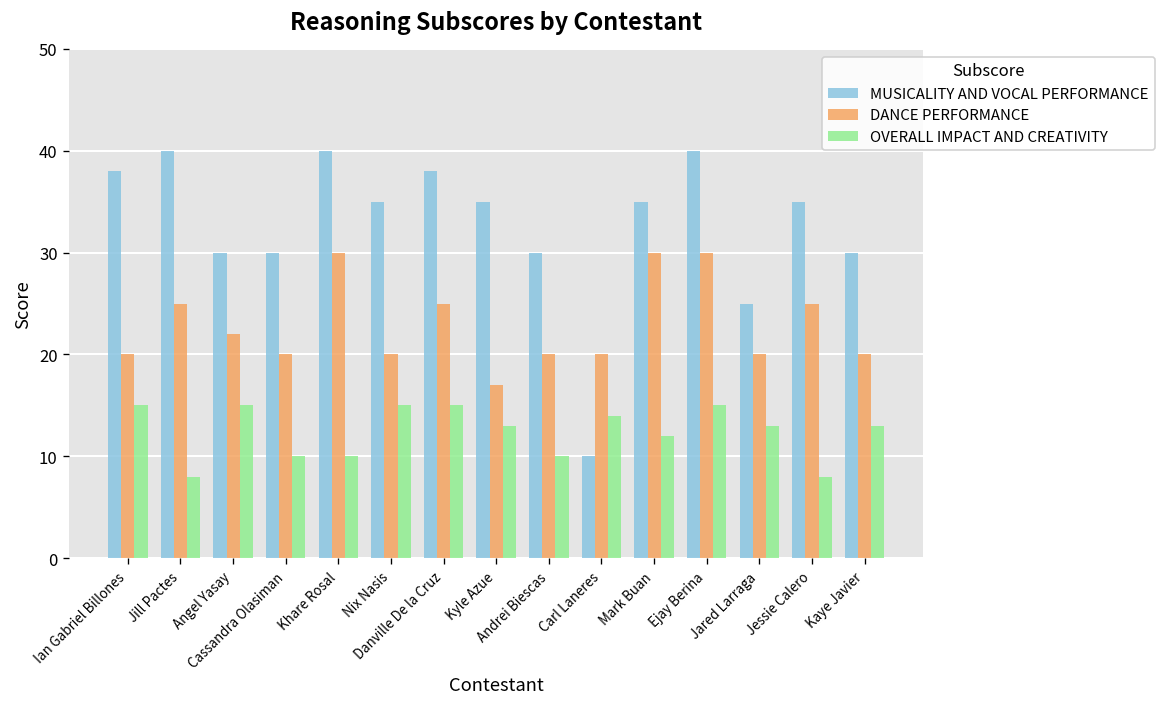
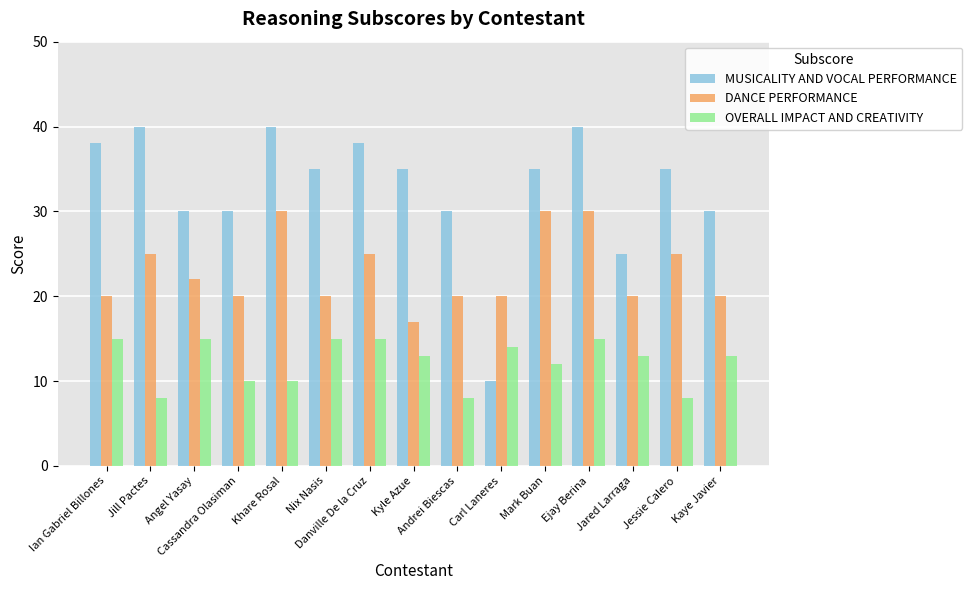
OVERALL IMPACT AND CREATIVITY, Andrei Biescas: 10 -> 8
